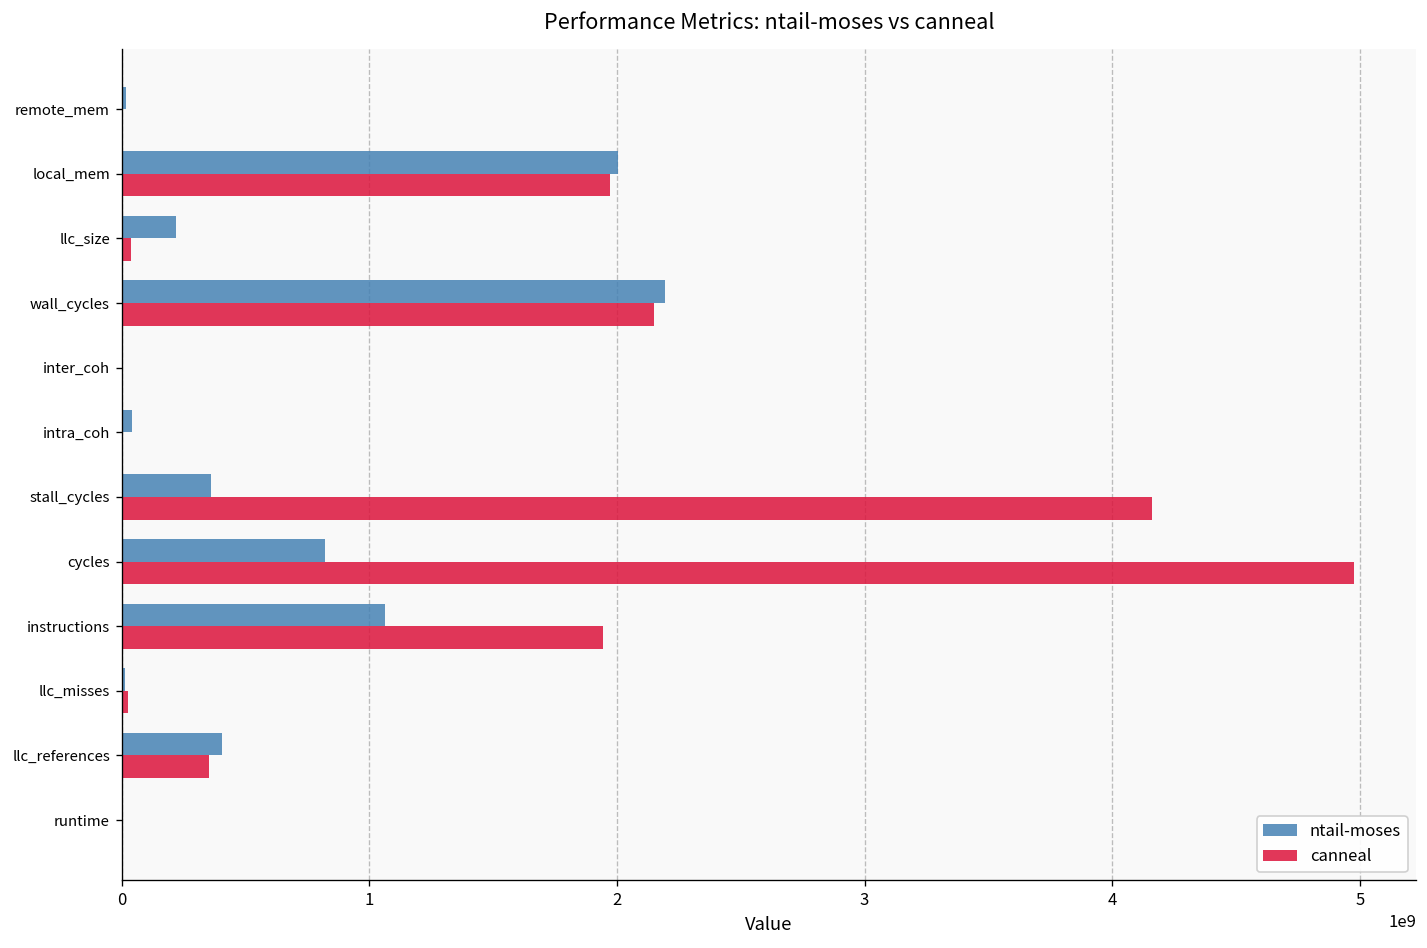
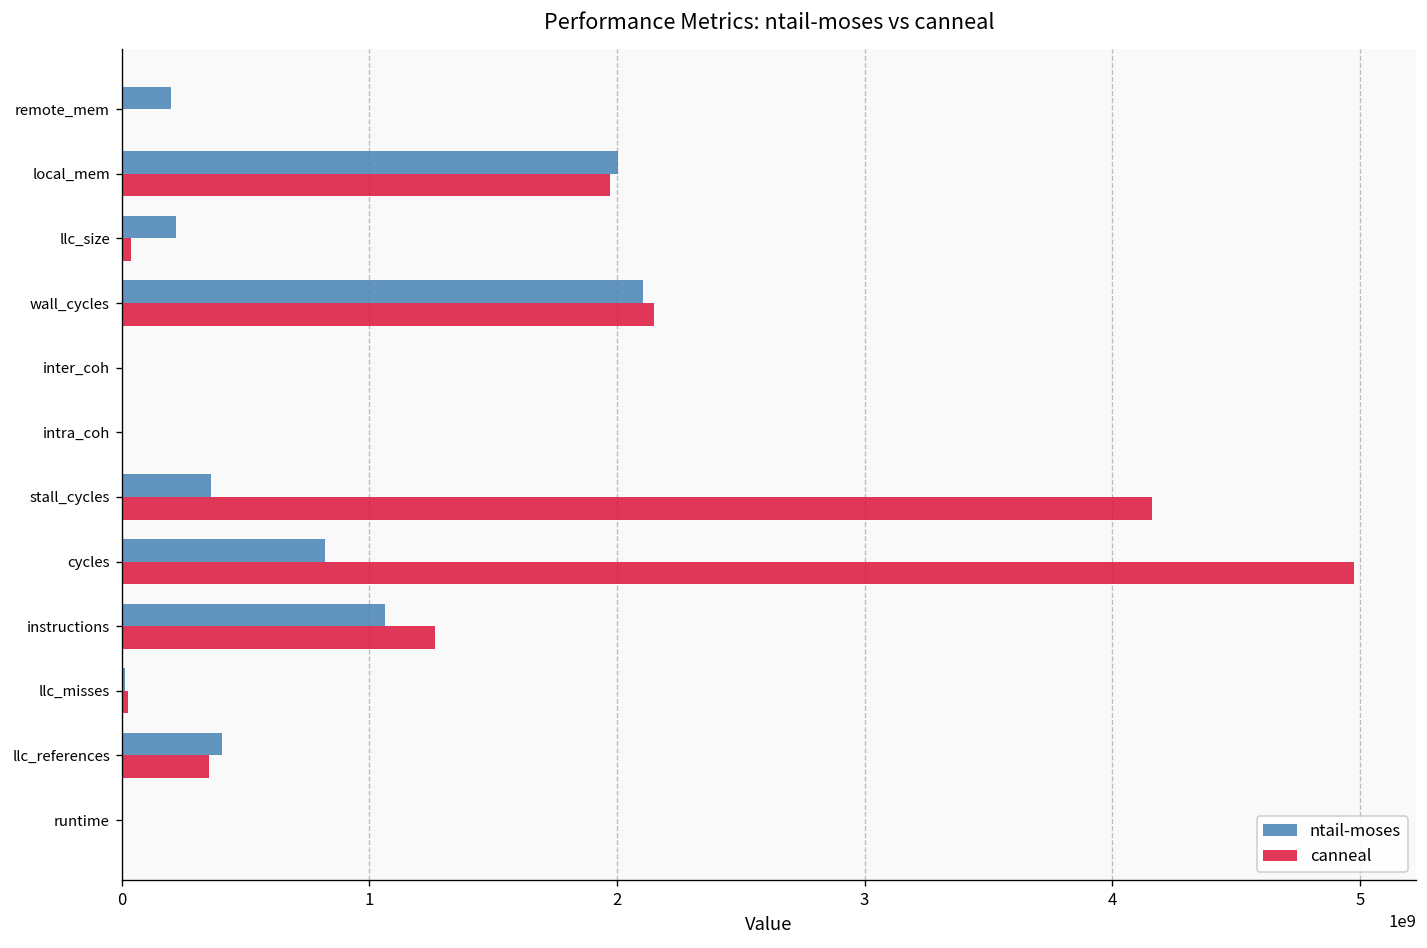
ntail-moses, remote_mem: 20000000 -> 200000000
ntail-moses, wall_cycles: 2190000000 -> 2110000000
ntail-moses, intra_coh: 40000000 -> 0
canneal, instructions: 1940000000 -> 1270000000
